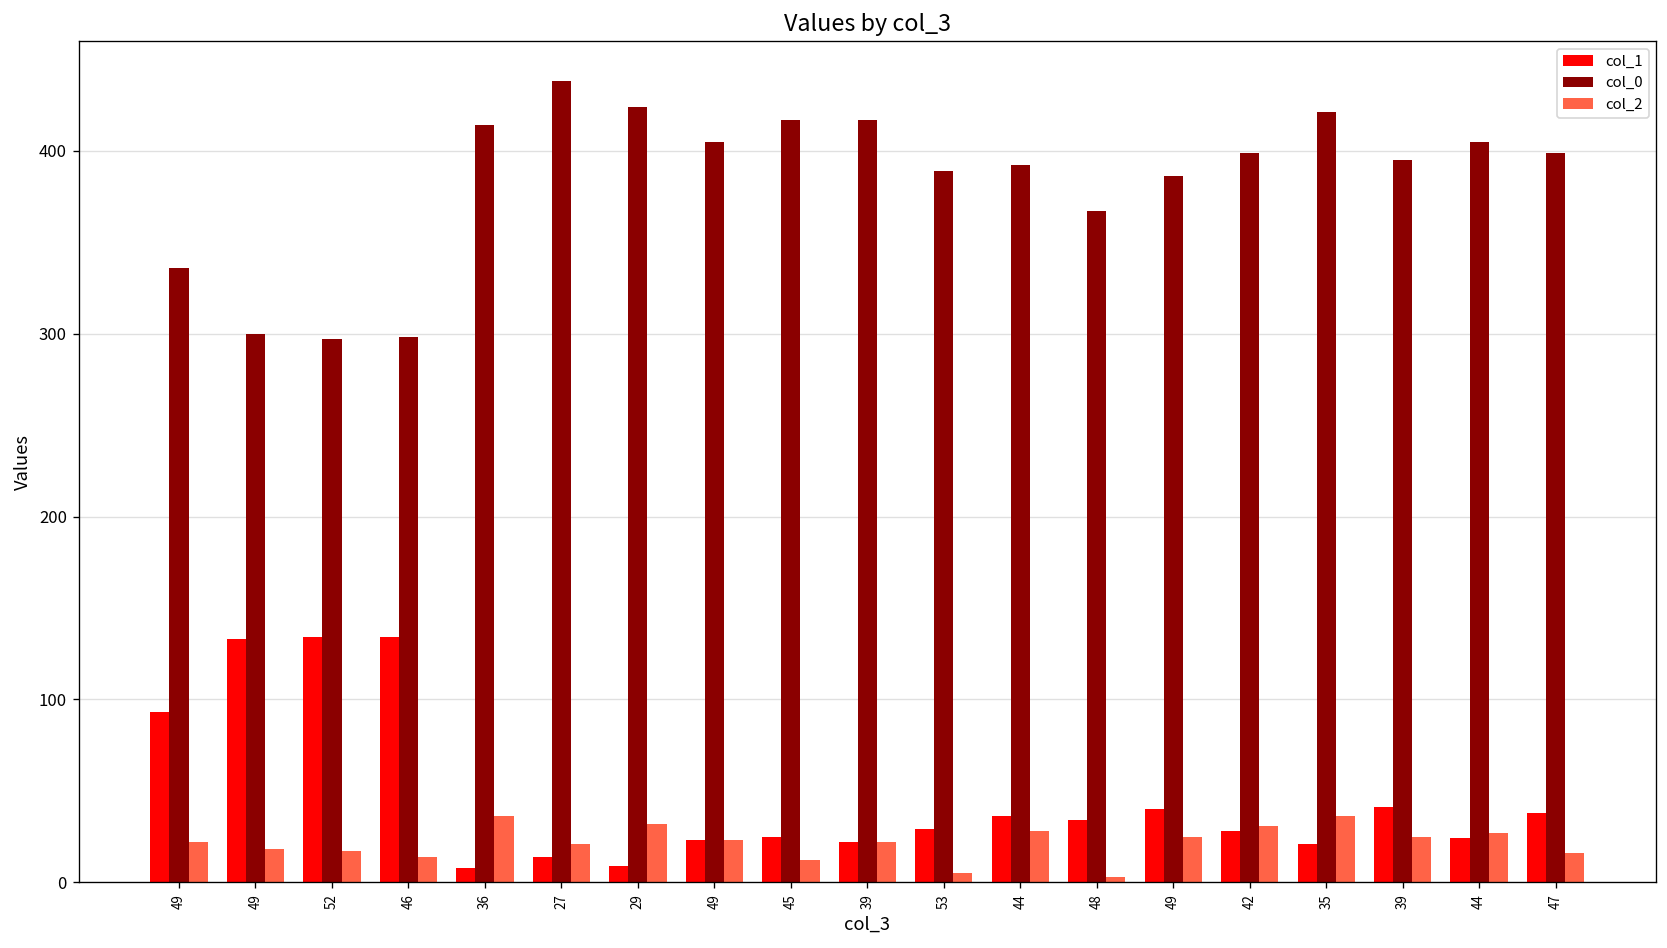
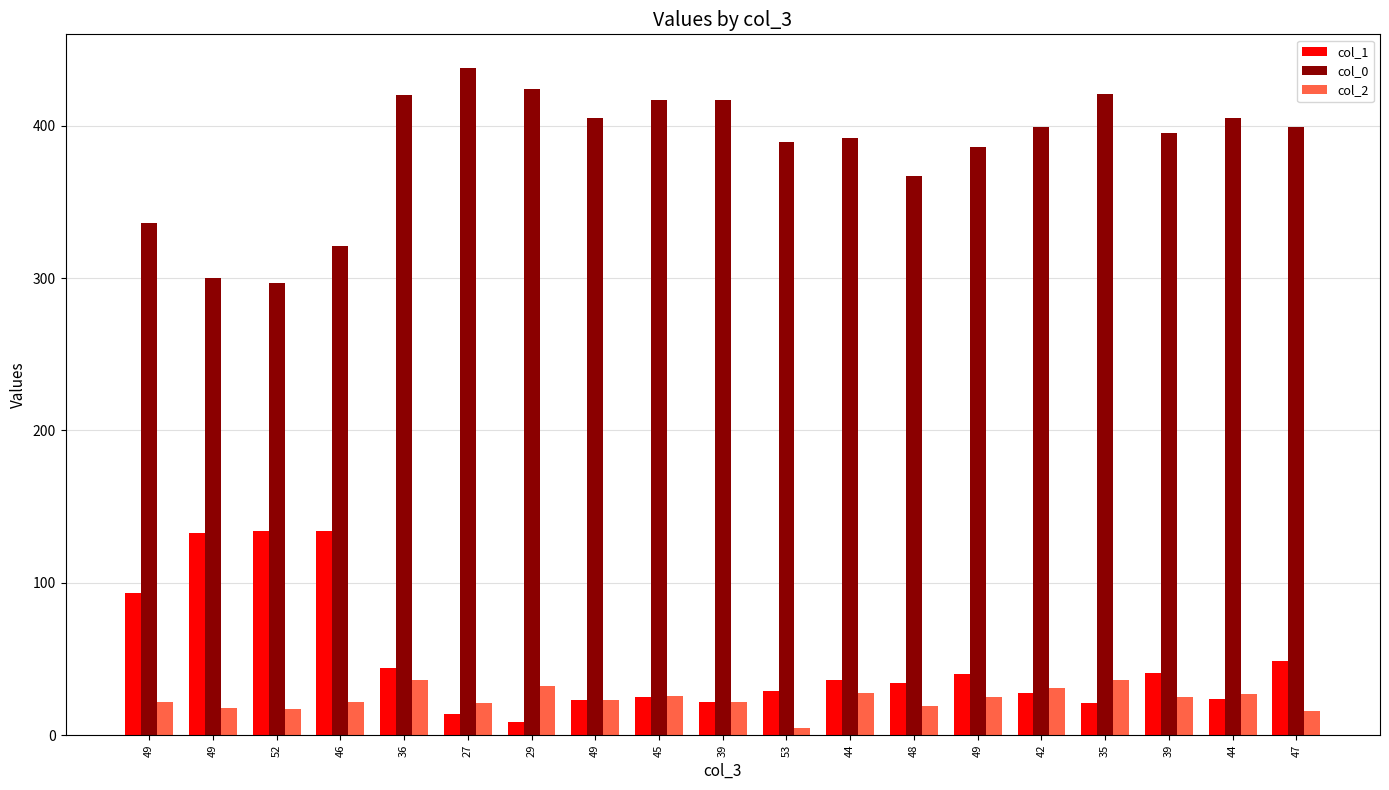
col_0, 46: 298 -> 321
col_2, 46: 14 -> 22
col_1, 36: 8 -> 44
col_0, 36: 414 -> 420
col_2, 45: 12 -> 26
col_2, 48: 3 -> 19
col_1, 47: 38 -> 49
